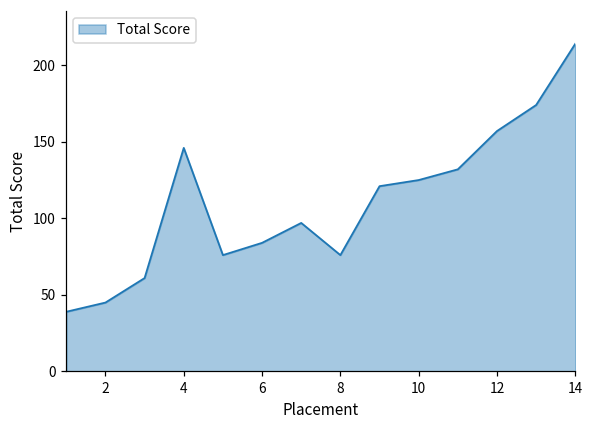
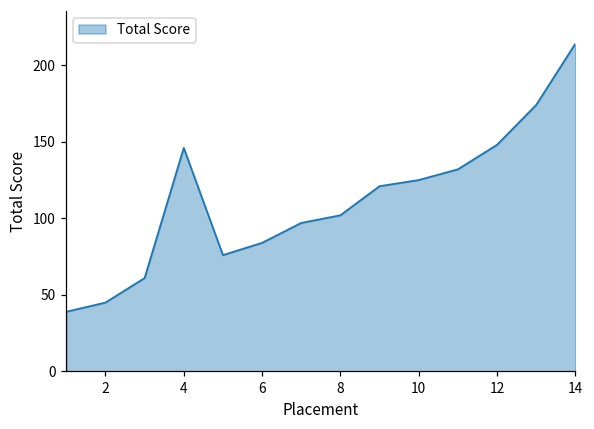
8: 76 -> 102
12: 157 -> 148
